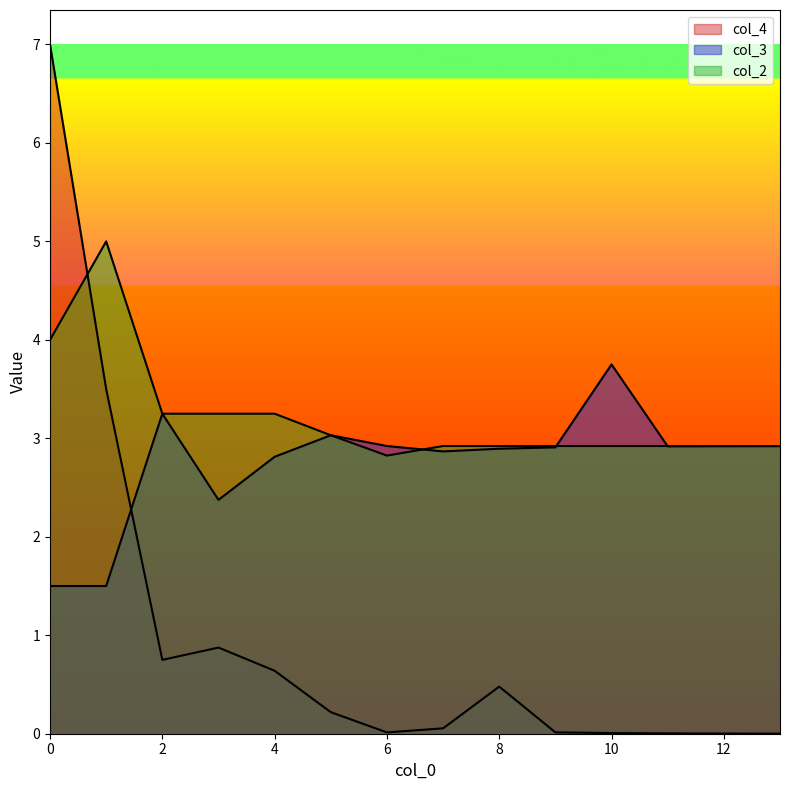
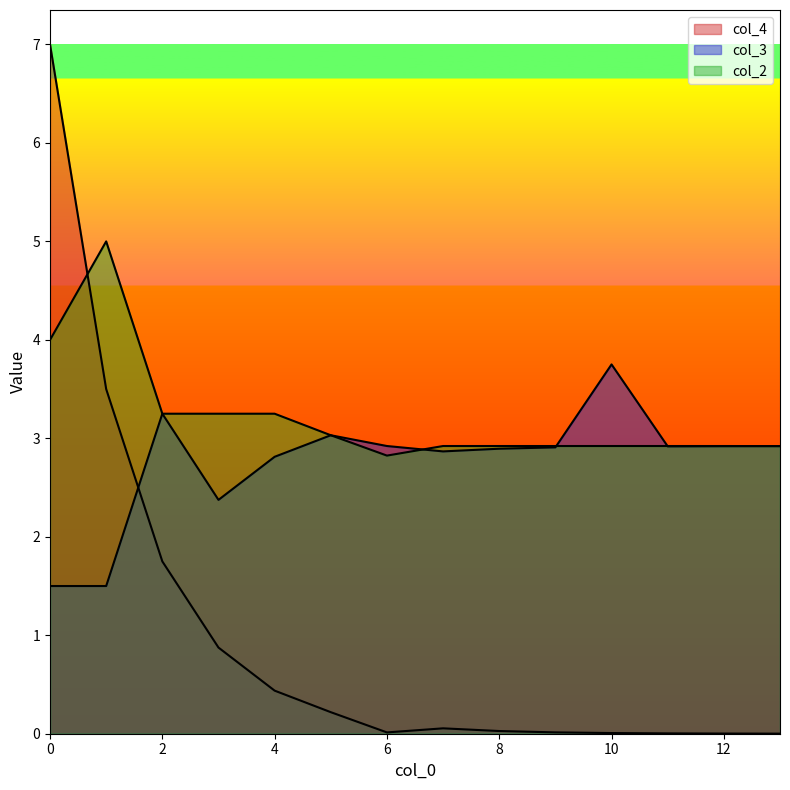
col_4, 2: 0.8 -> 1.8
col_4, 4: 0.6 -> 0.4
col_4, 8: 0.5 -> 0.0
